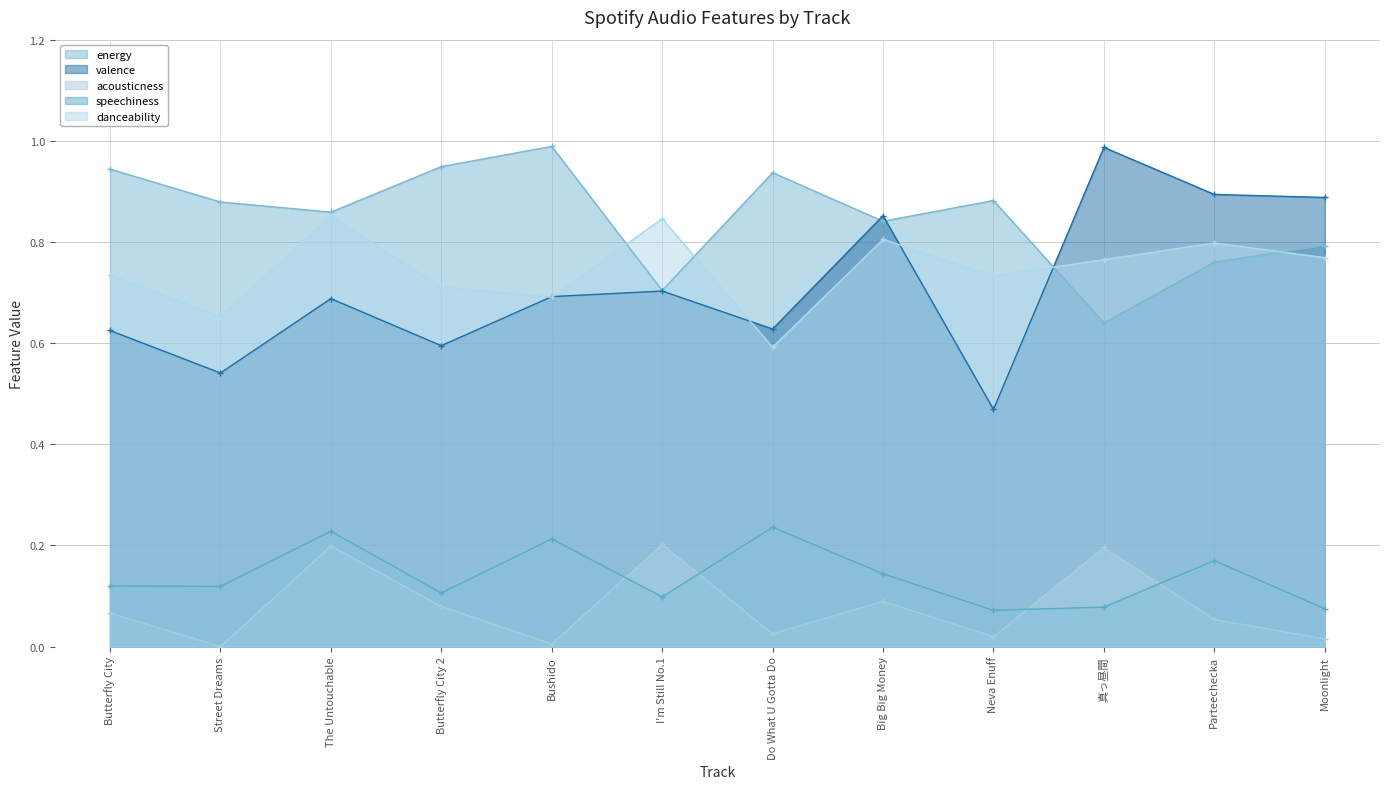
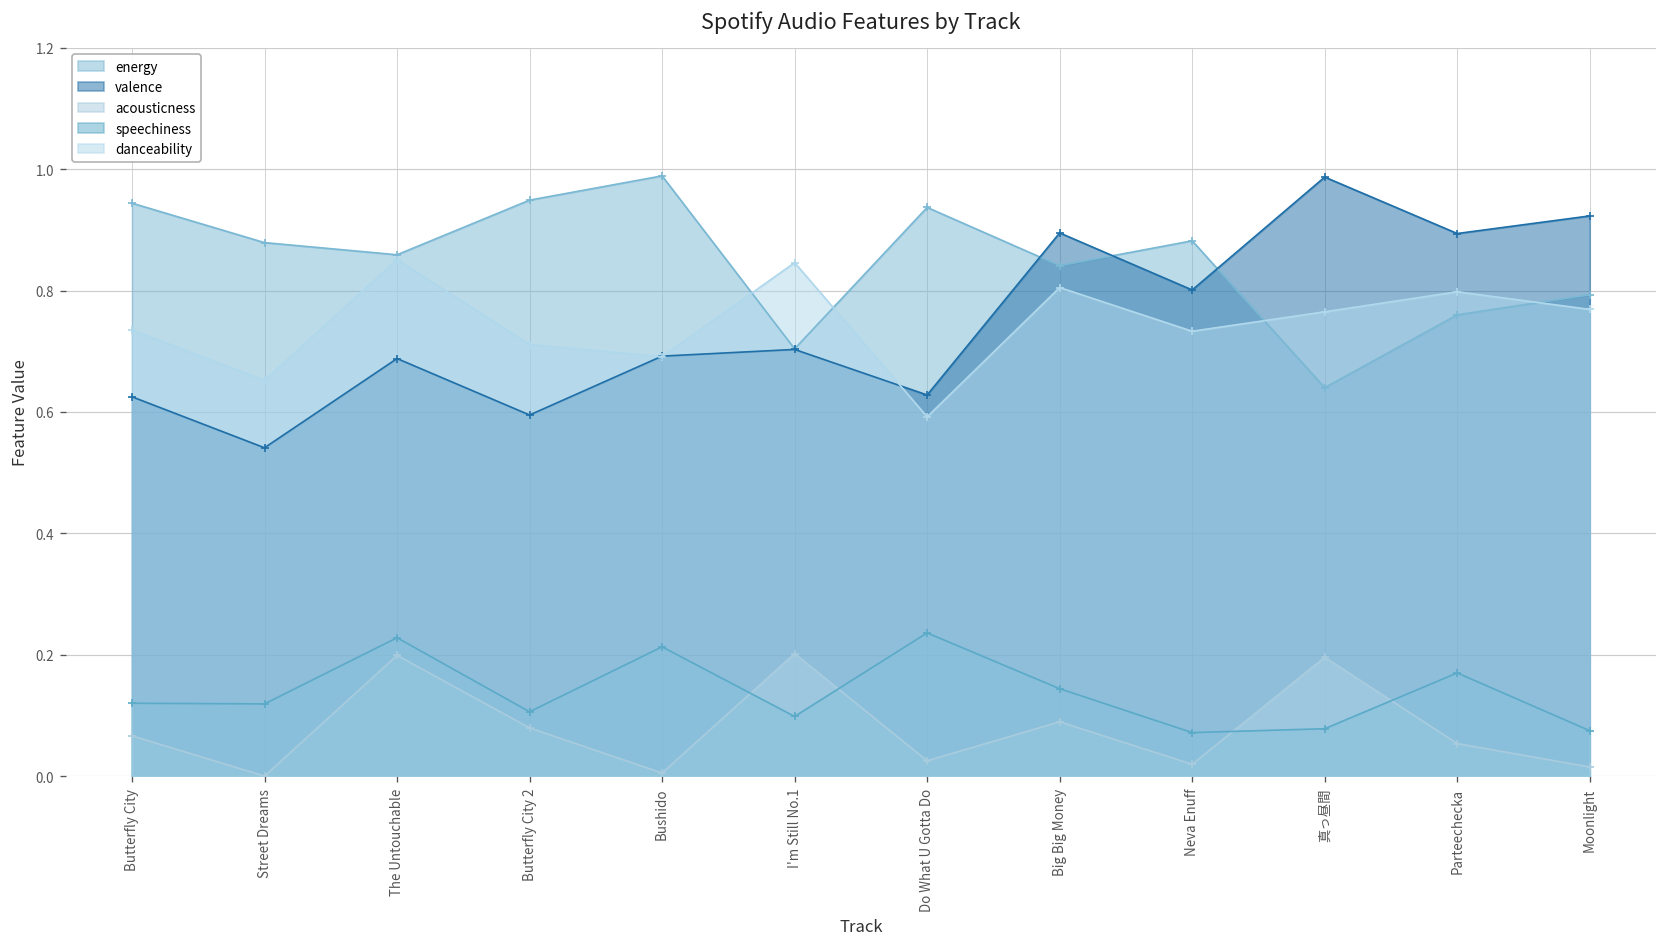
valence, Big Big Money: 0.85 -> 0.90
valence, Neva Enuff: 0.47 -> 0.80
valence, Moonlight: 0.89 -> 0.92
